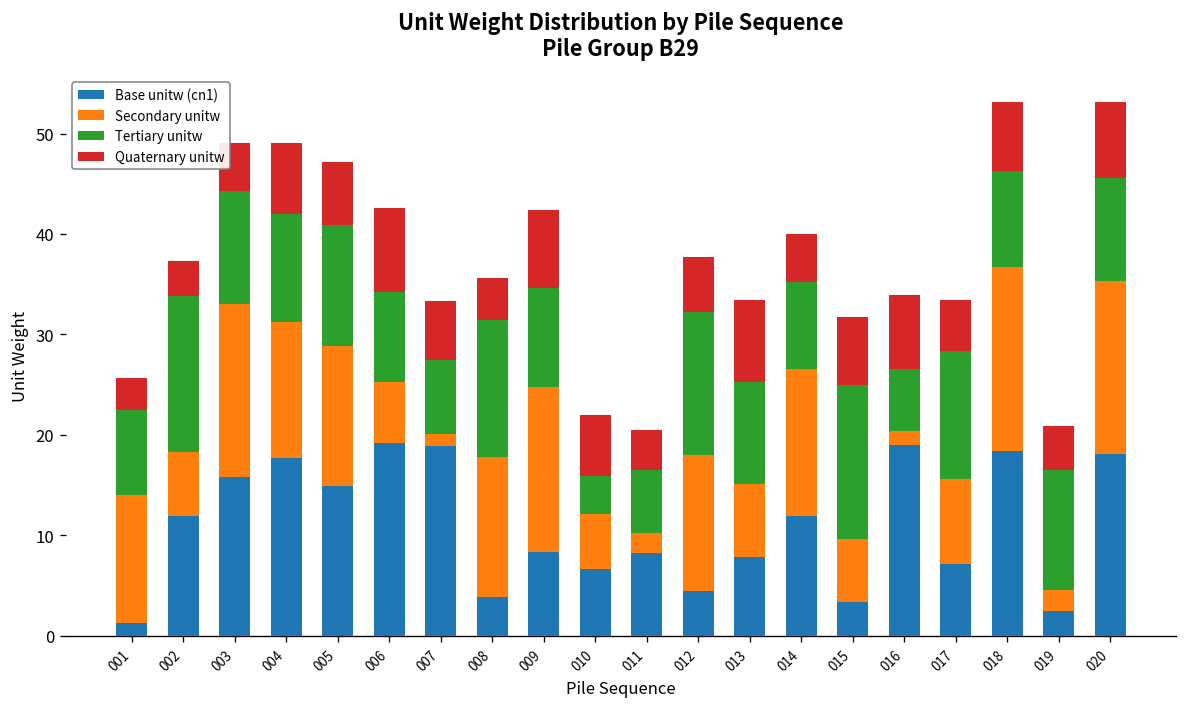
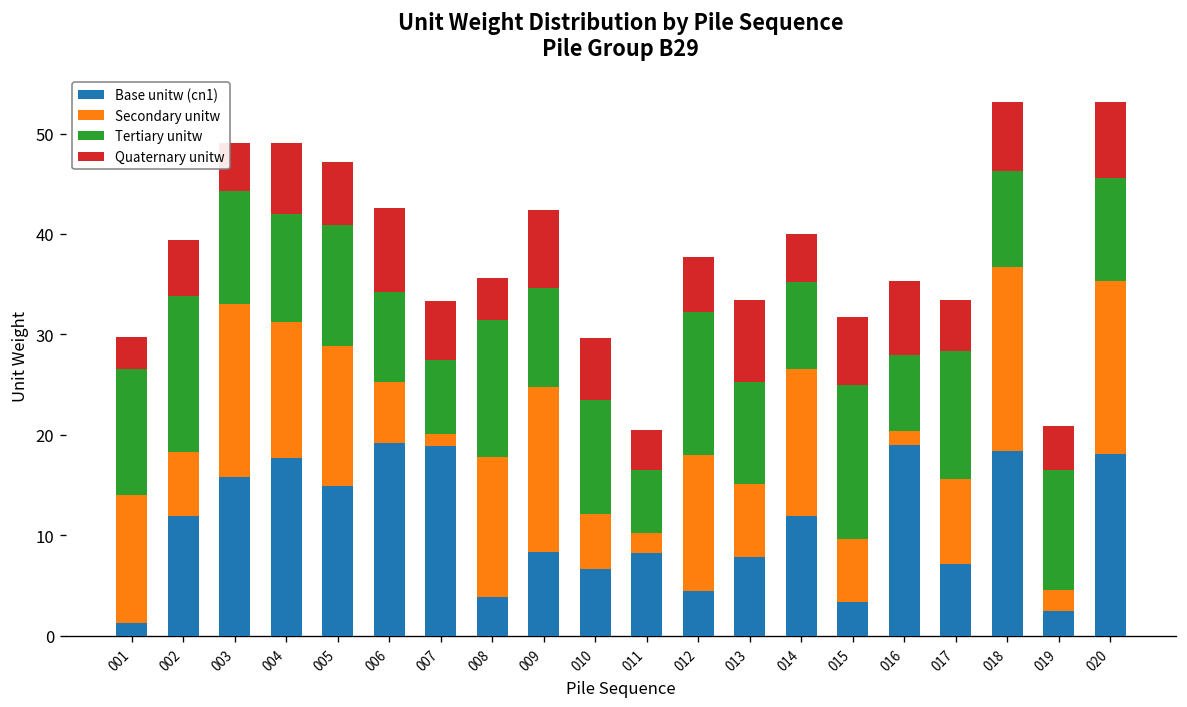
Tertiary unitw, 001: 9 -> 13
Quaternary unitw, 002: 4 -> 6
Tertiary unitw, 010: 4 -> 11
Tertiary unitw, 016: 6 -> 8
